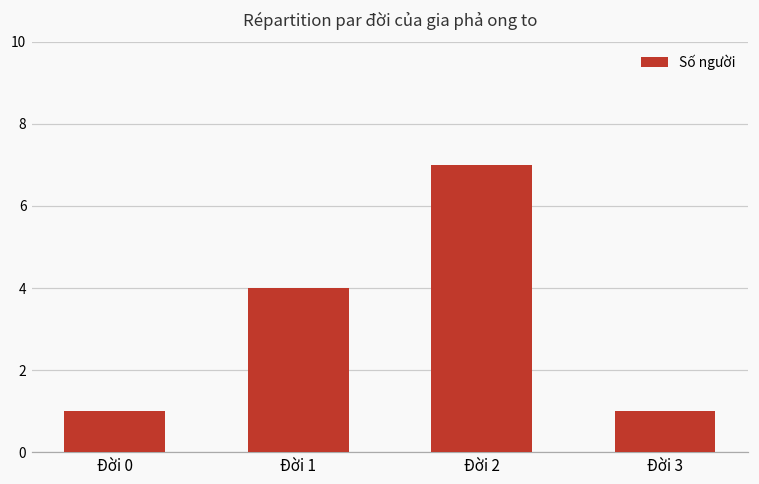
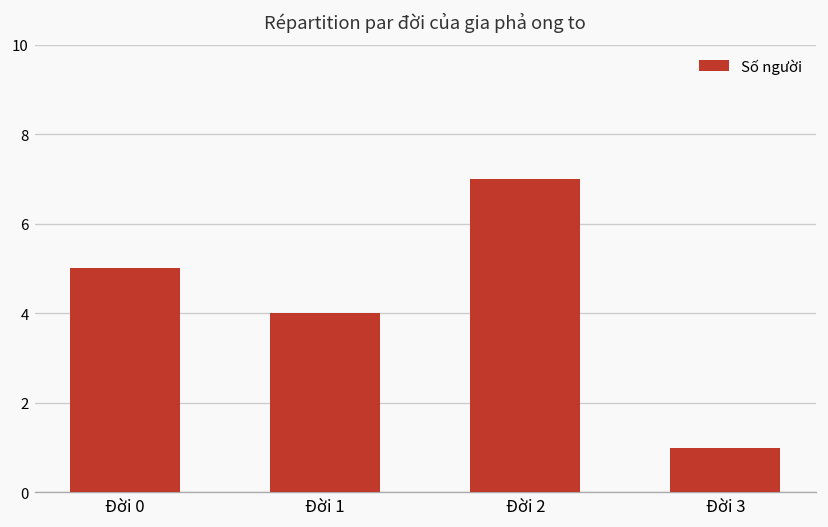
Đời 0: 1 -> 5
